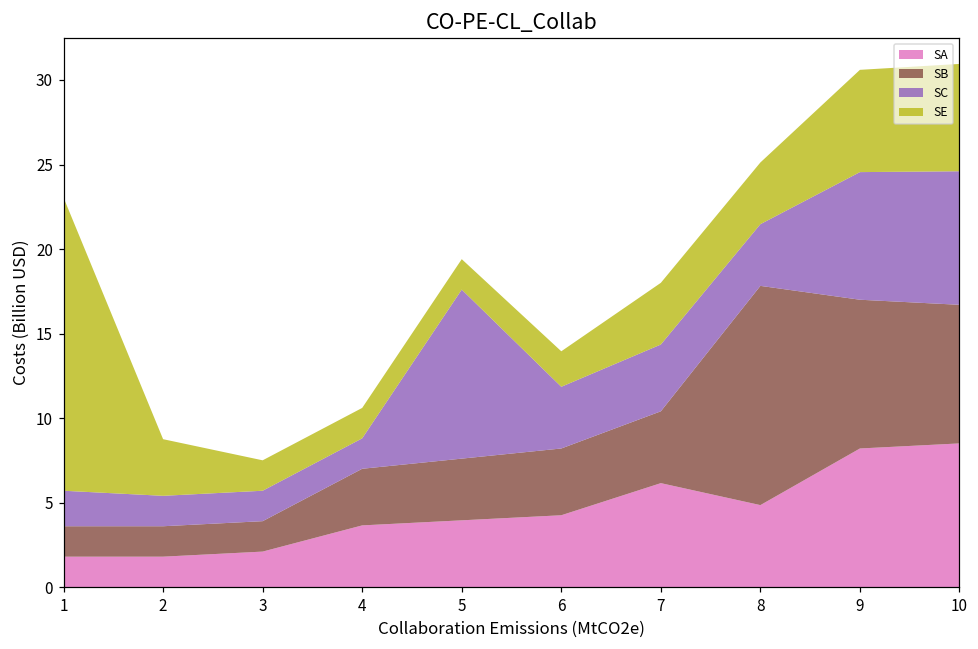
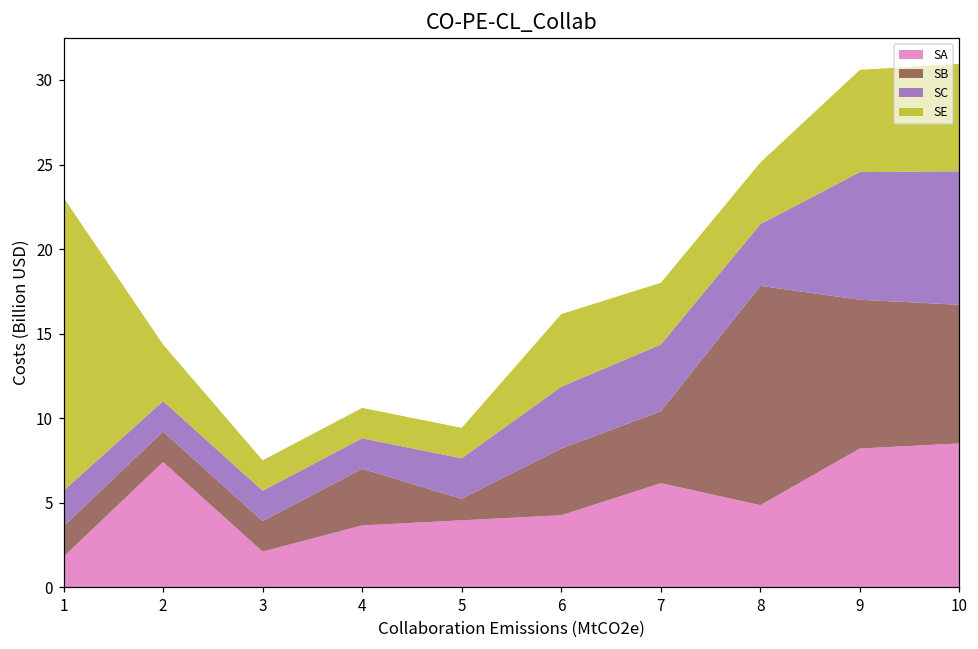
SA, 2: 1.8 -> 7.4
SB, 5: 3.6 -> 1.3
SC, 5: 10.0 -> 2.4
SE, 6: 2.1 -> 4.3
